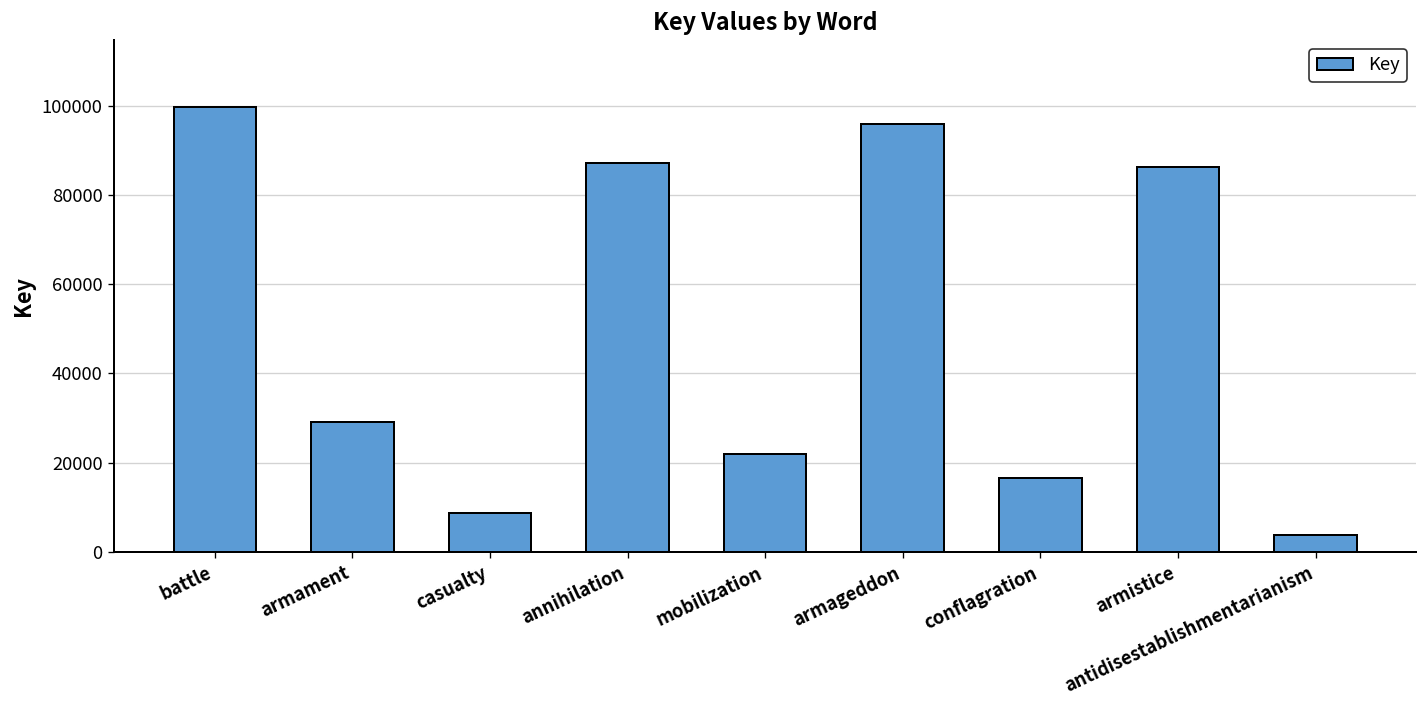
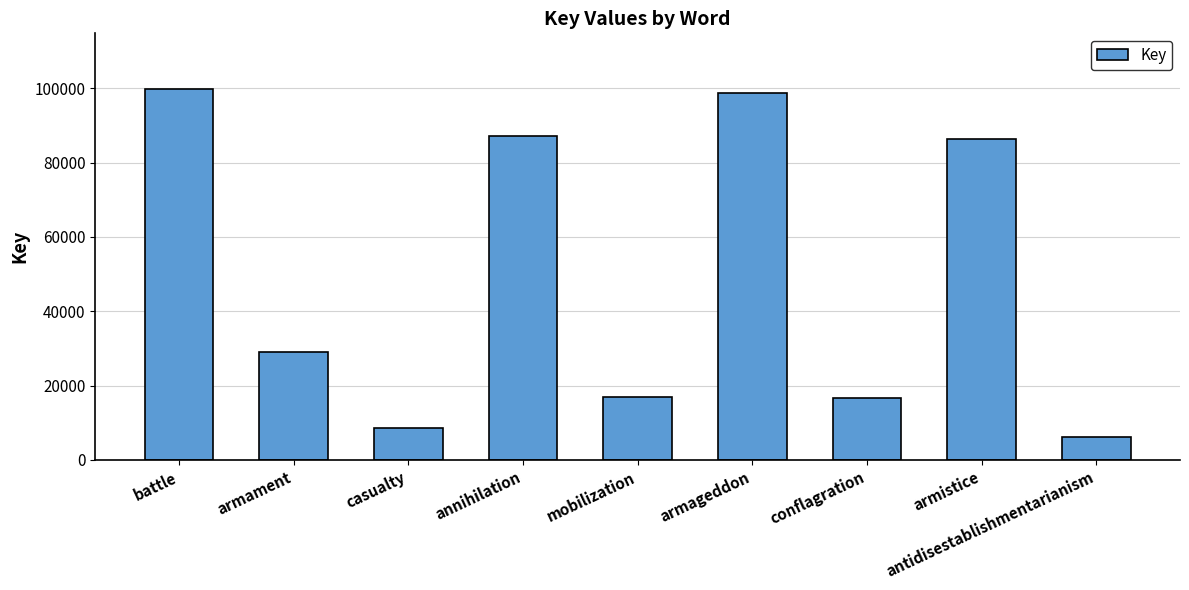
mobilization: 22000 -> 17000
armageddon: 96000 -> 99000
antidisestablishmentarianism: 4000 -> 6000
